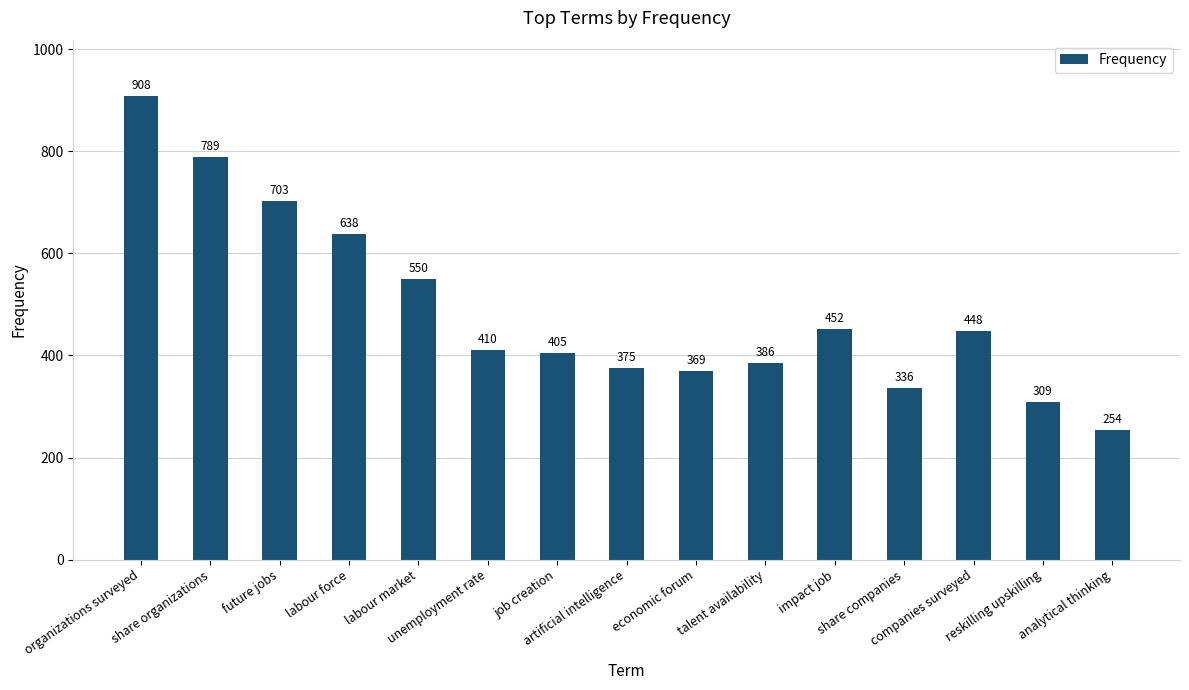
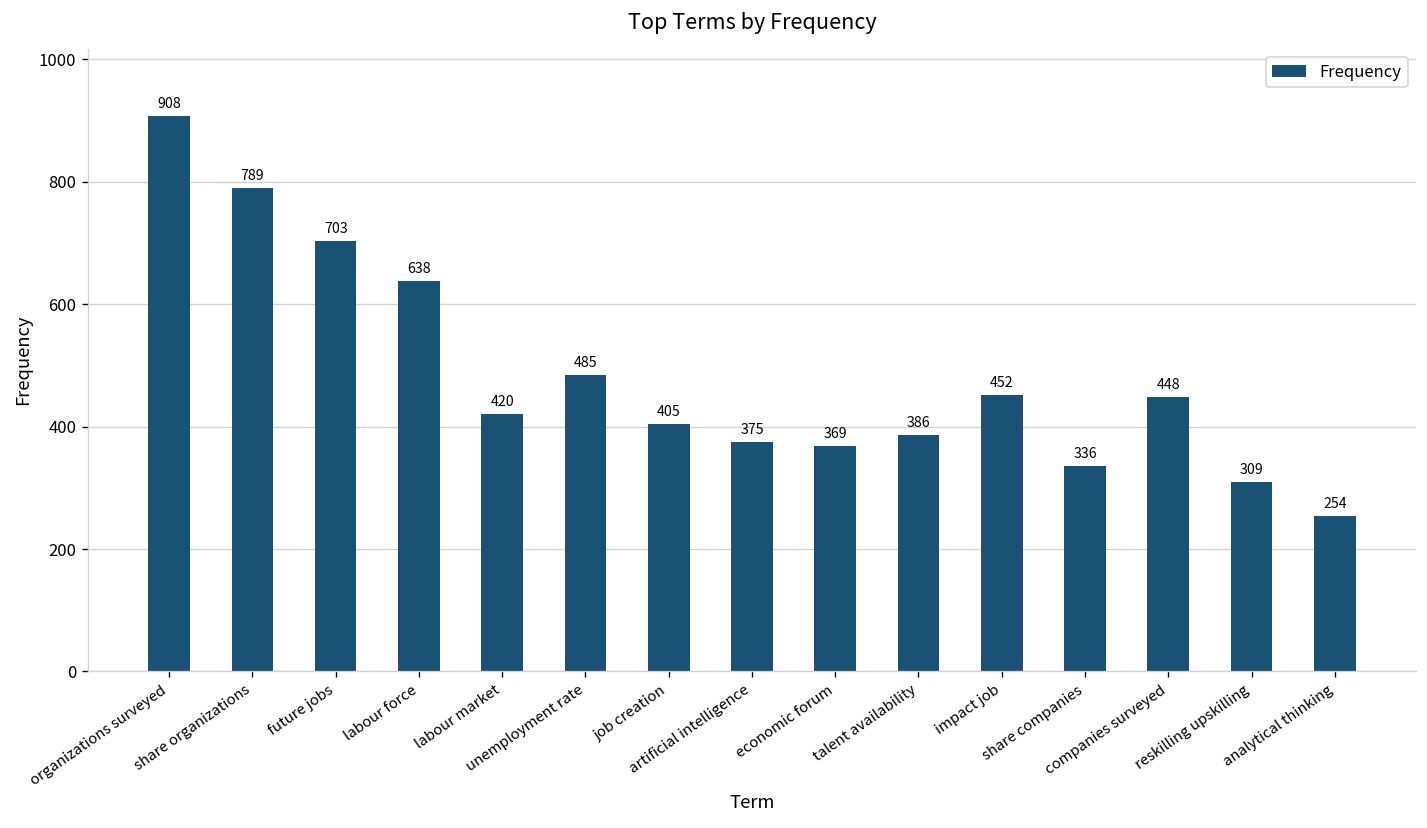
labour market: 550 -> 420
unemployment rate: 410 -> 485
